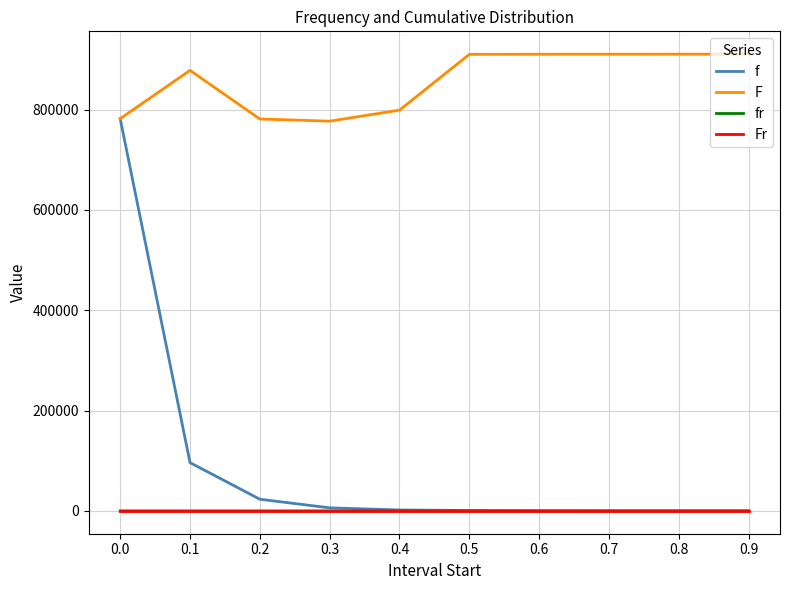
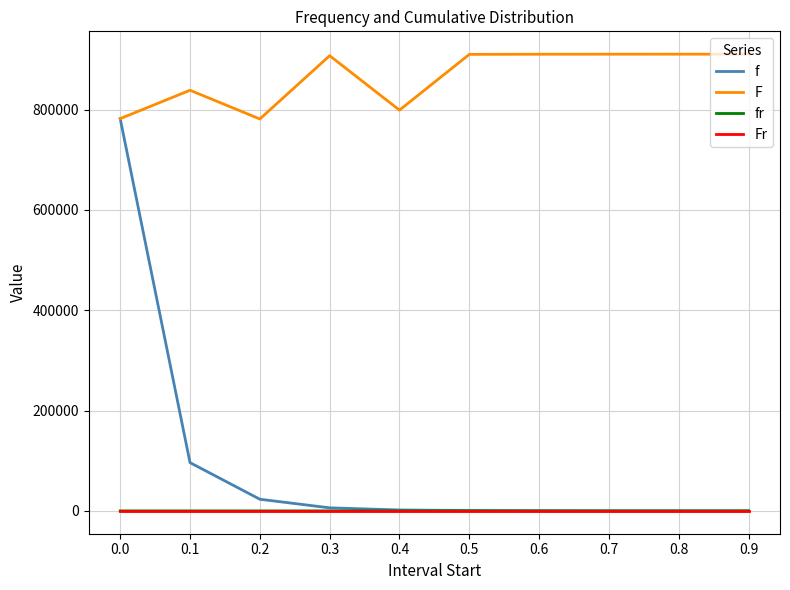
F, 0.1: 880000 -> 840000
F, 0.3: 780000 -> 910000
